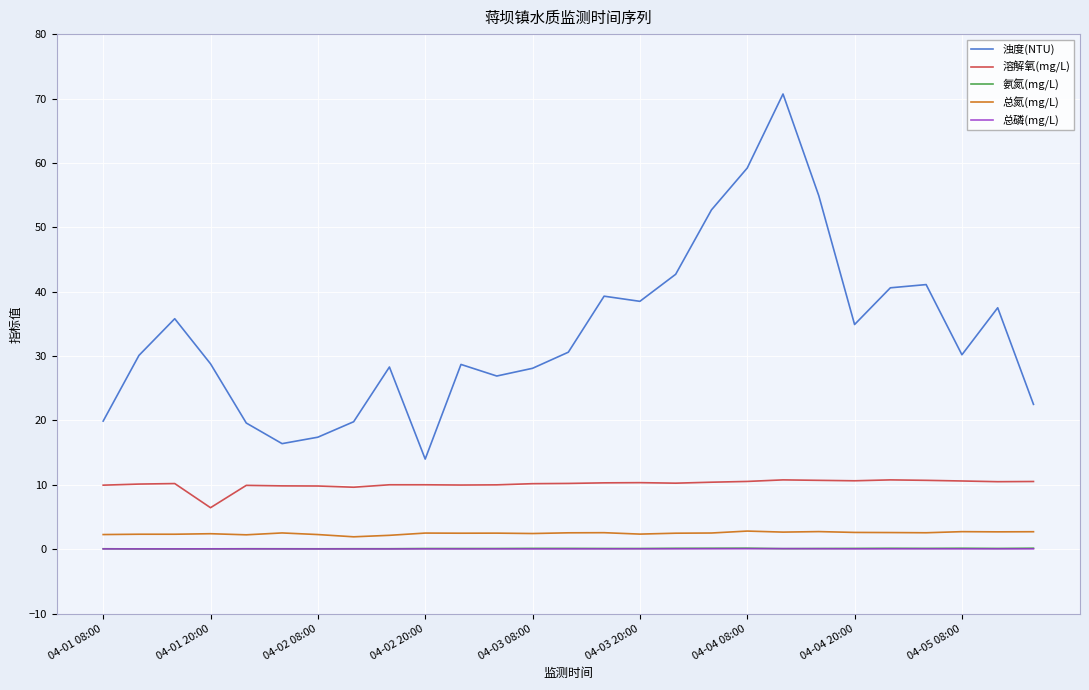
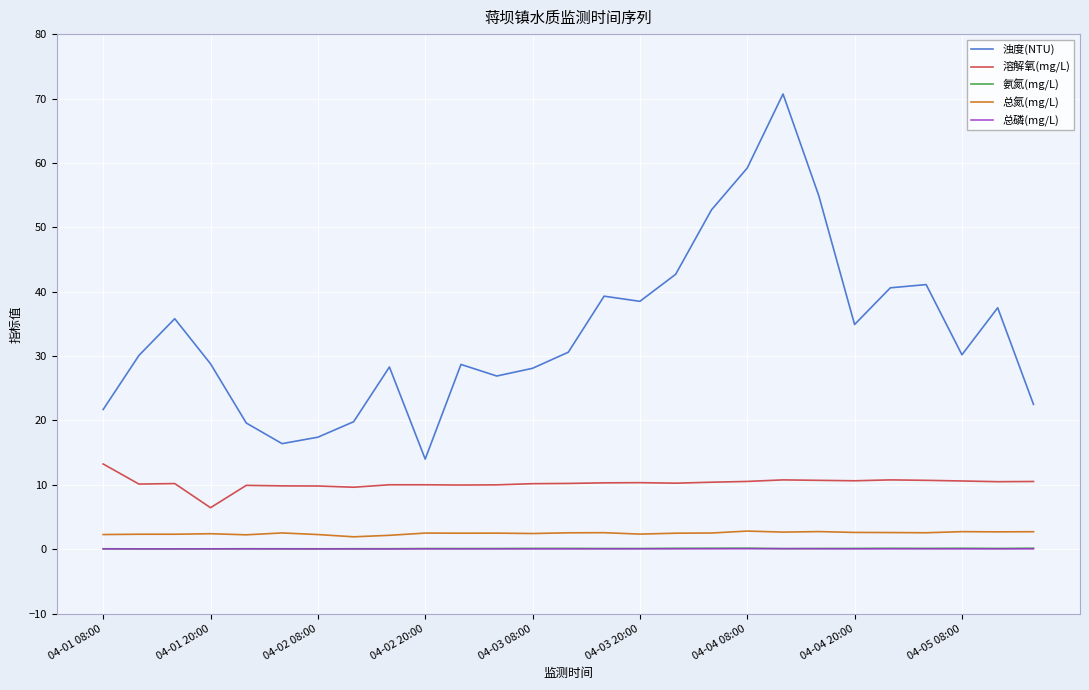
浊度(NTU), 04-01 08:00: 20 -> 22
溶解氧(mg/L), 04-01 08:00: 10 -> 13
